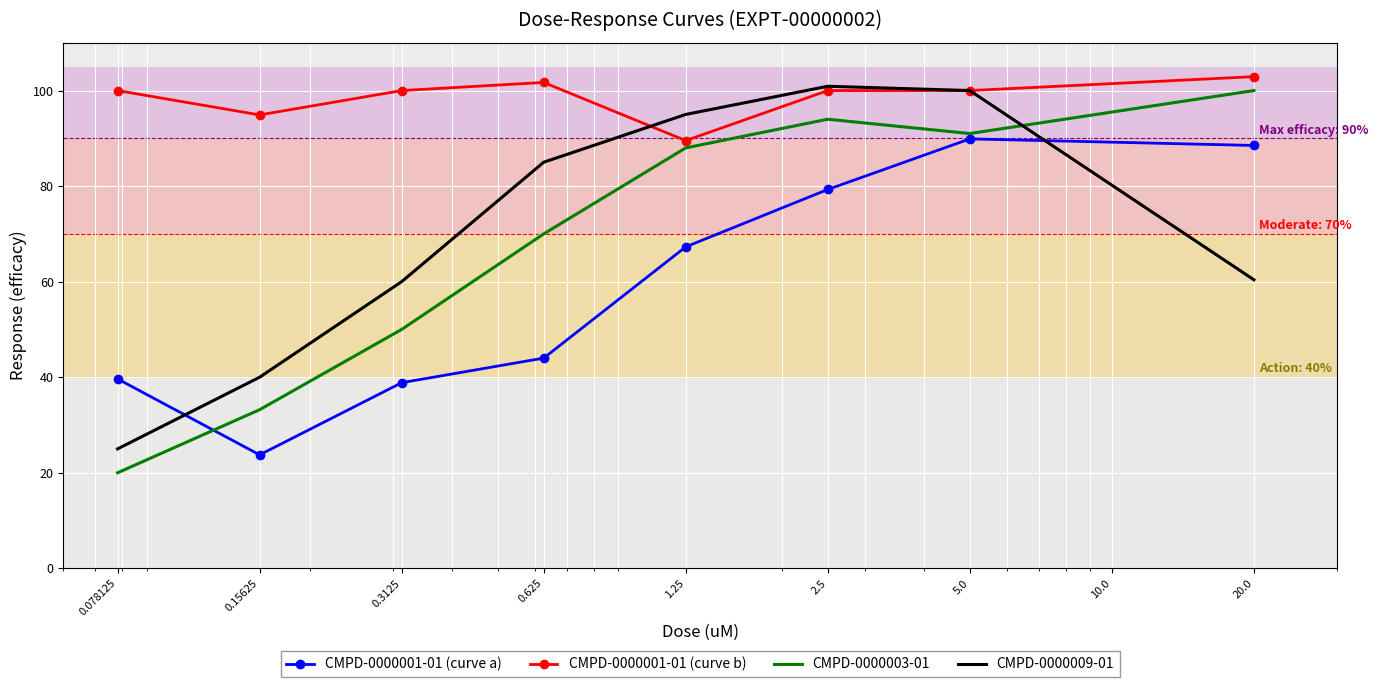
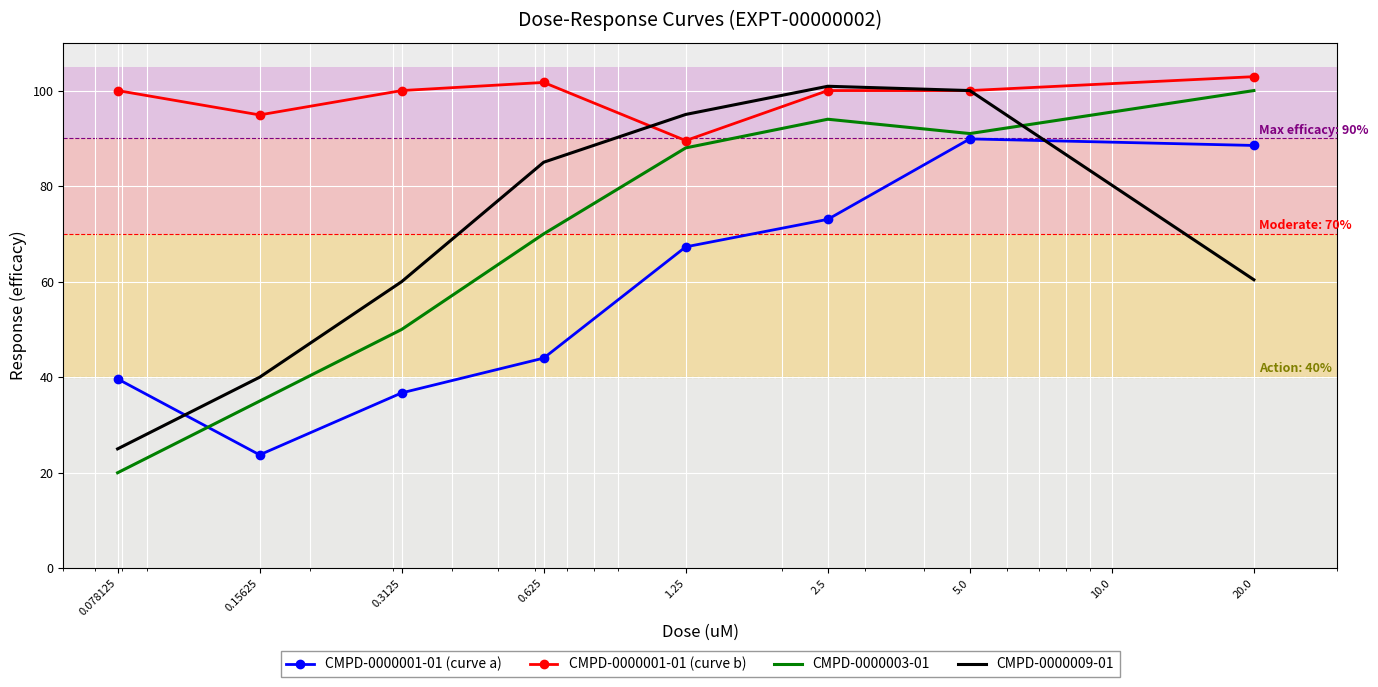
CMPD-0000003-01, 0.15625: 33 -> 35
CMPD-0000001-01 (curve a), 0.3125: 39 -> 37
CMPD-0000001-01 (curve a), 2.5: 79 -> 73
